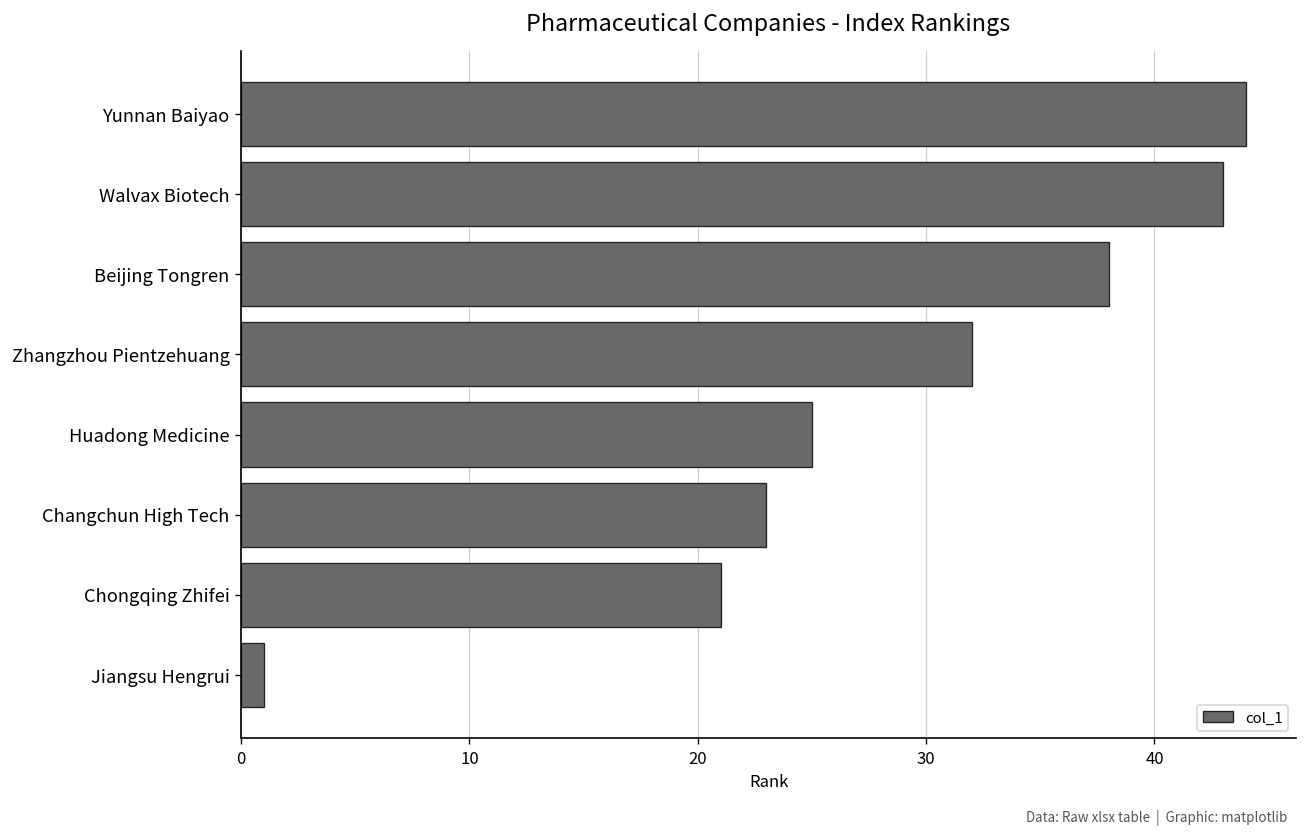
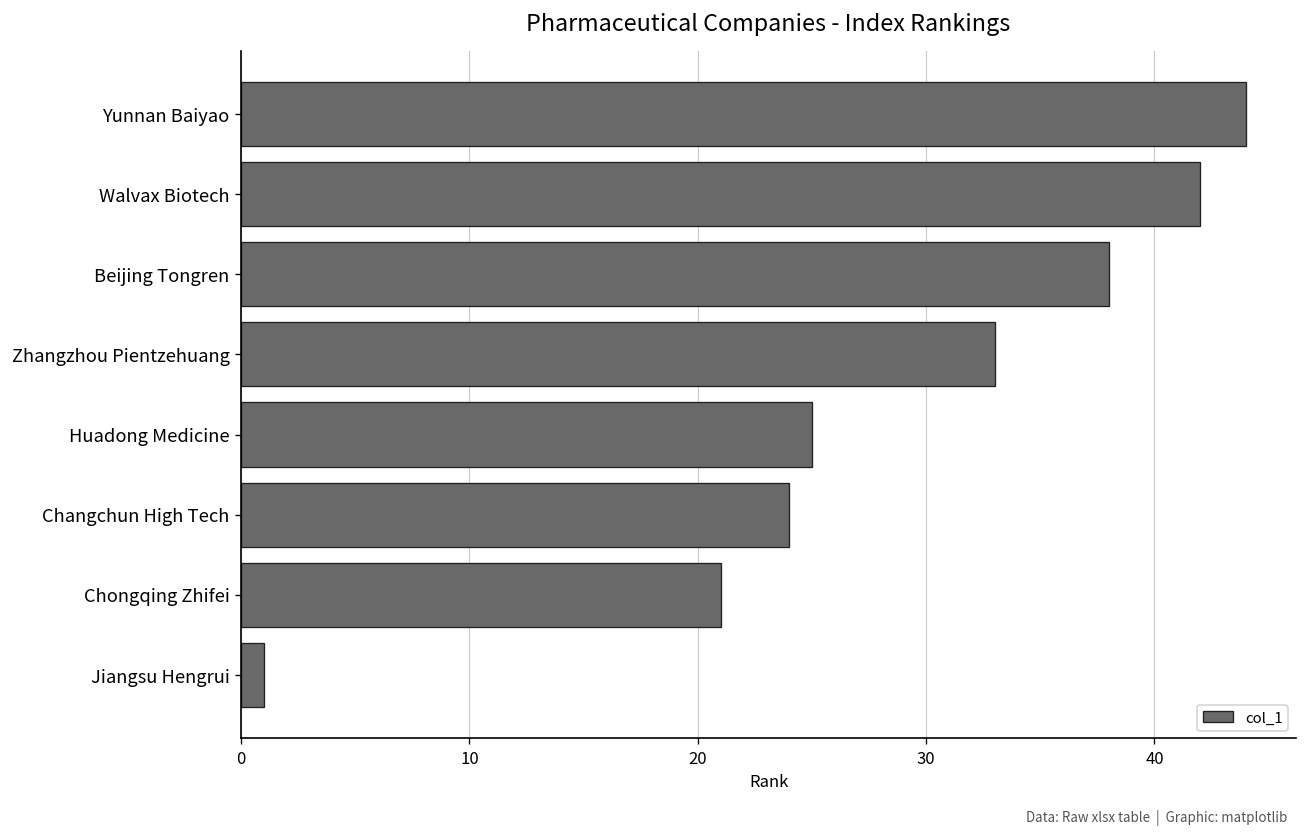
Walvax Biotech: 43 -> 42
Zhangzhou Pientzehuang: 32 -> 33
Changchun High Tech: 23 -> 24
